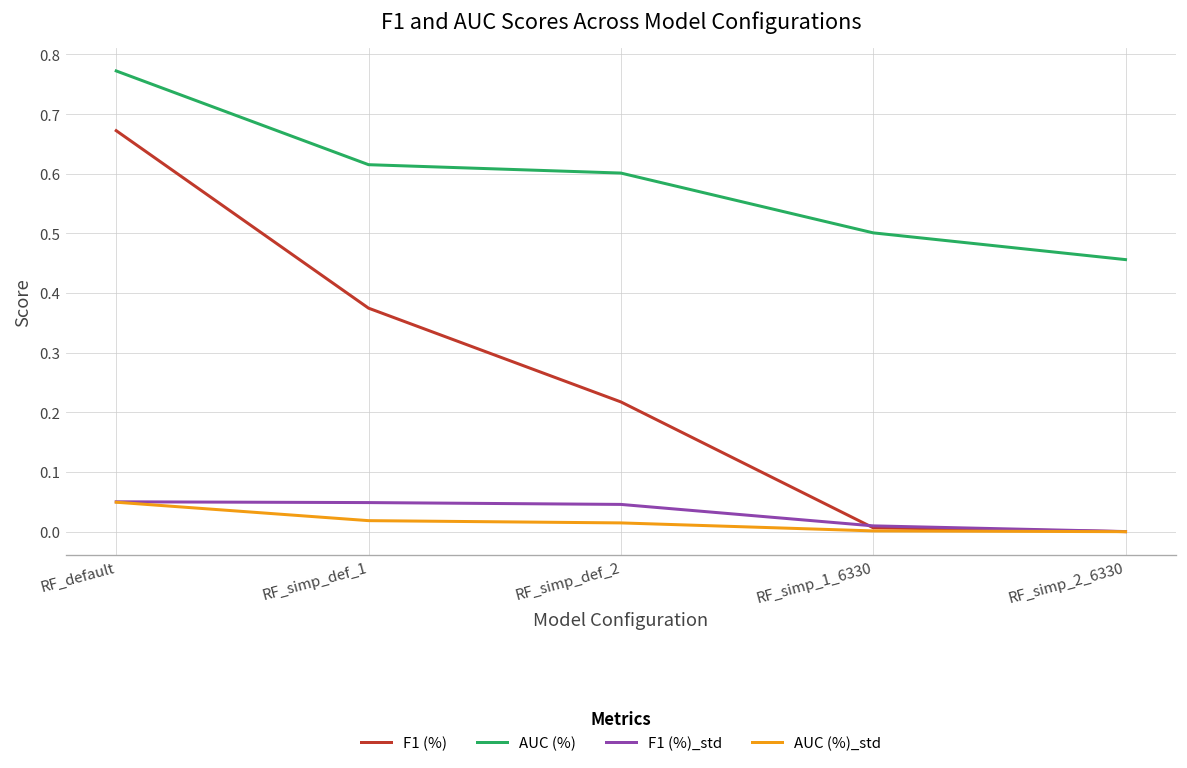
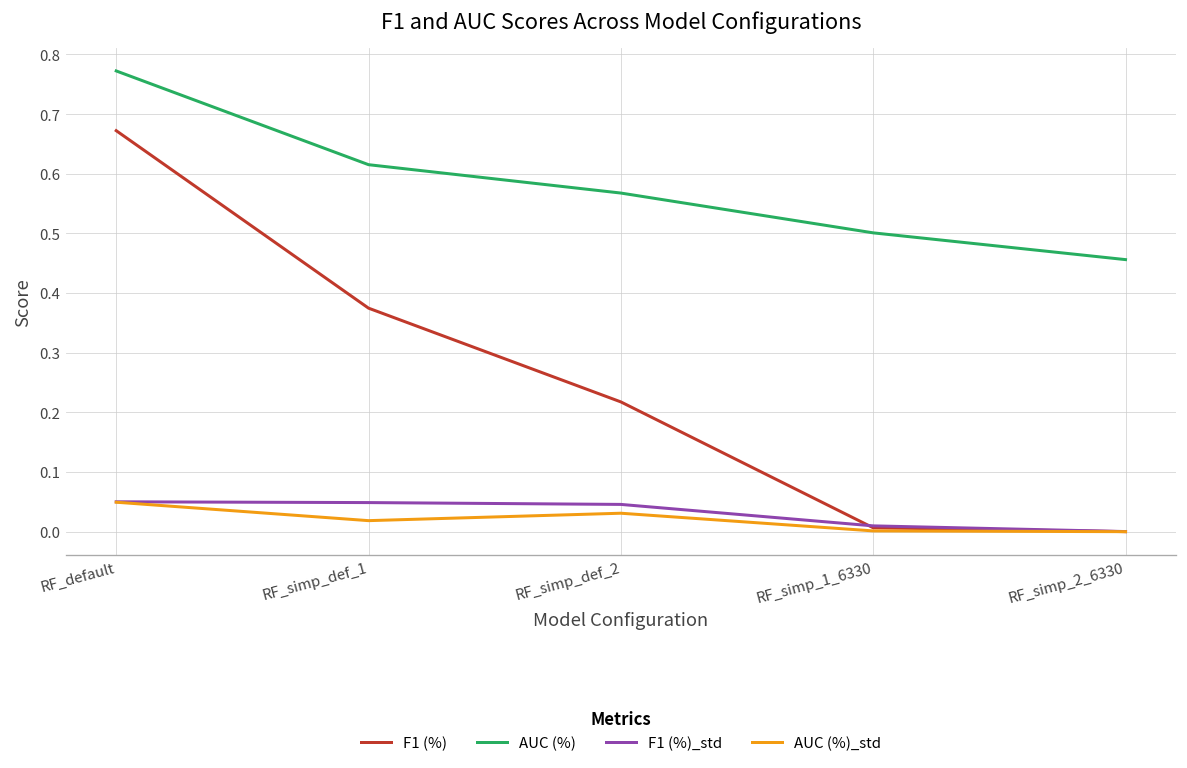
AUC (%), RF_simp_def_2: 0.60 -> 0.57
AUC (%)_std, RF_simp_def_2: 0.01 -> 0.03
